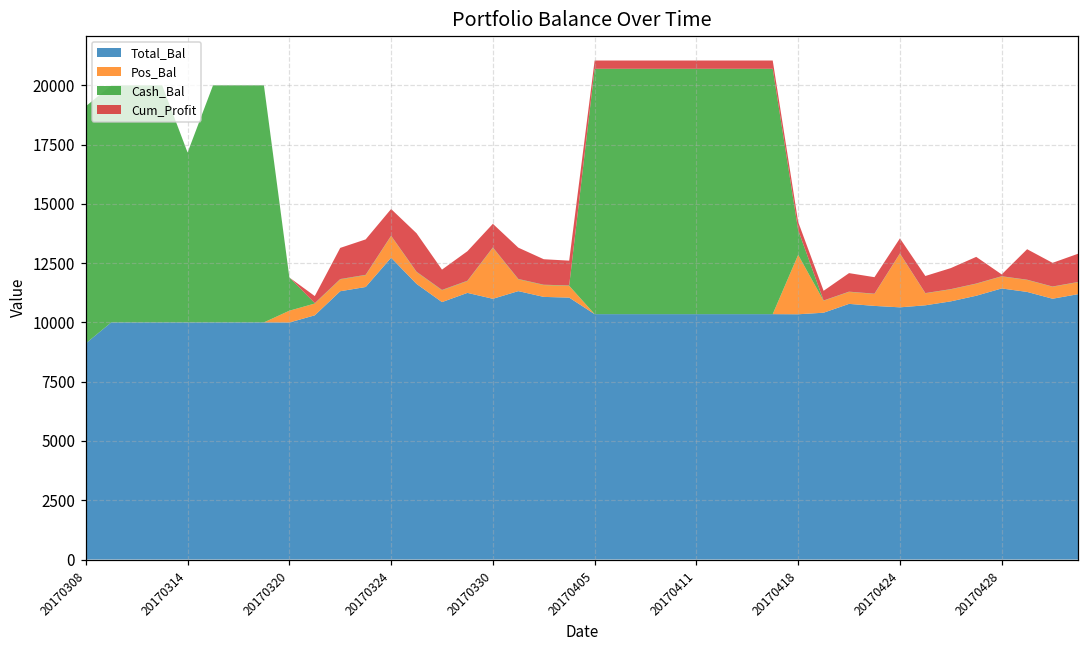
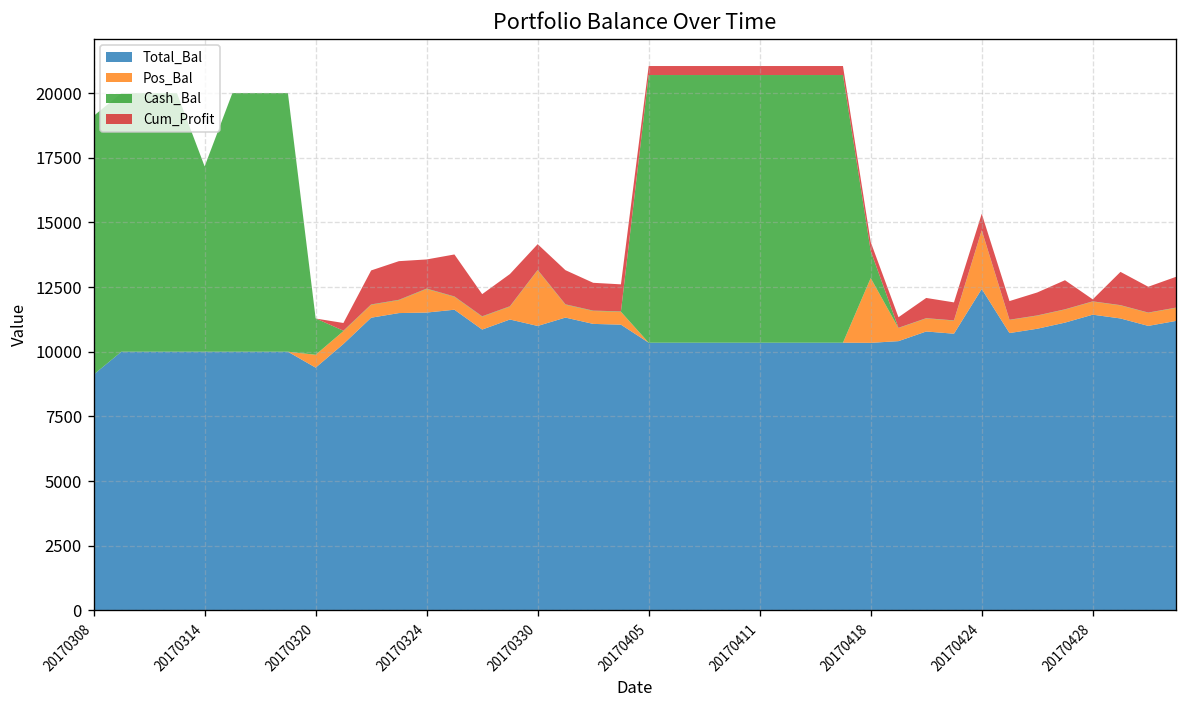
Total_Bal, 20170320: 10000 -> 9400
Total_Bal, 20170324: 12700 -> 11500
Total_Bal, 20170424: 10600 -> 12400
